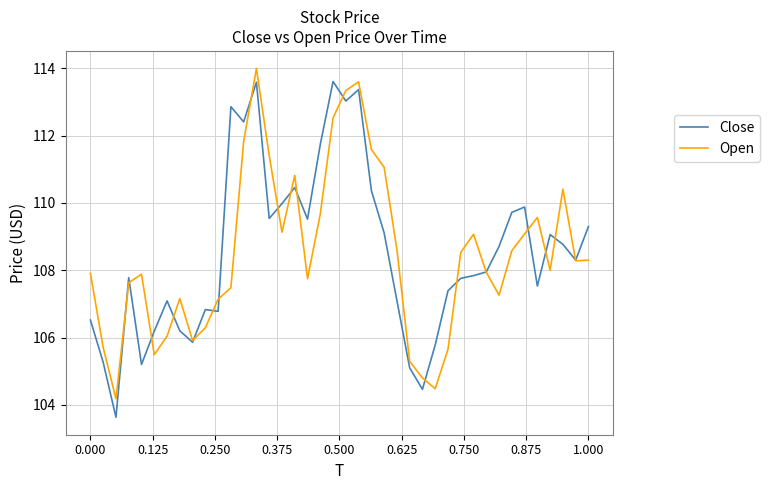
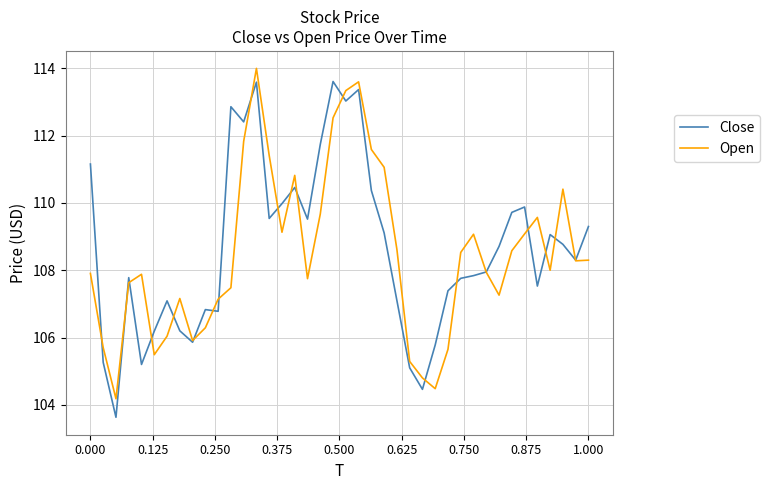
Close, 0.000: 106.5 -> 111.2
